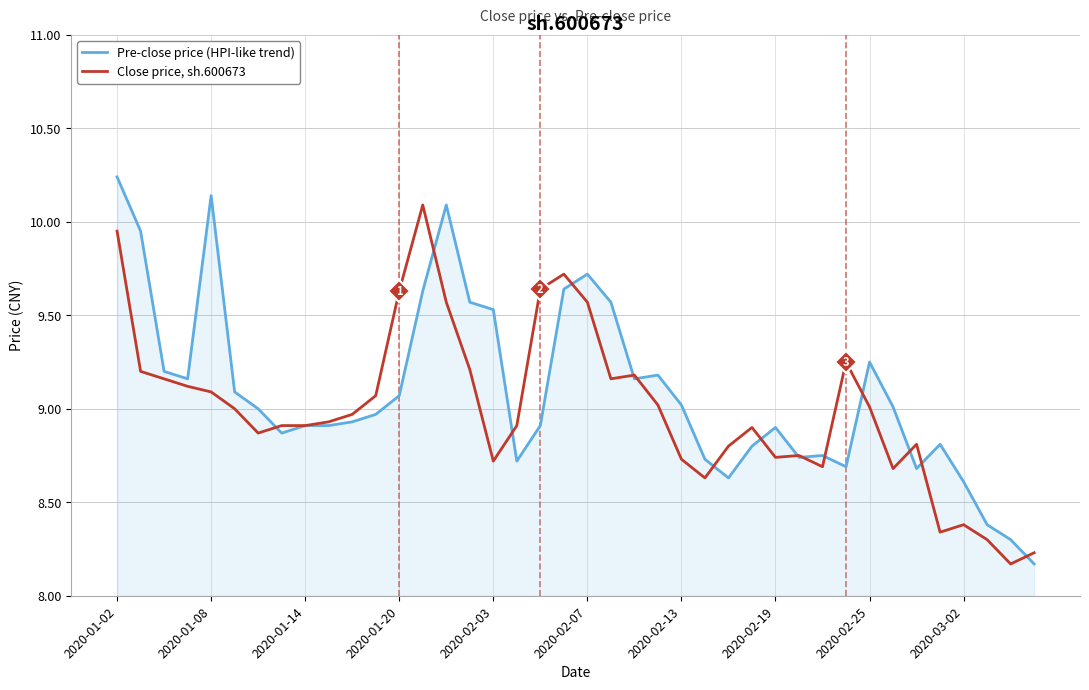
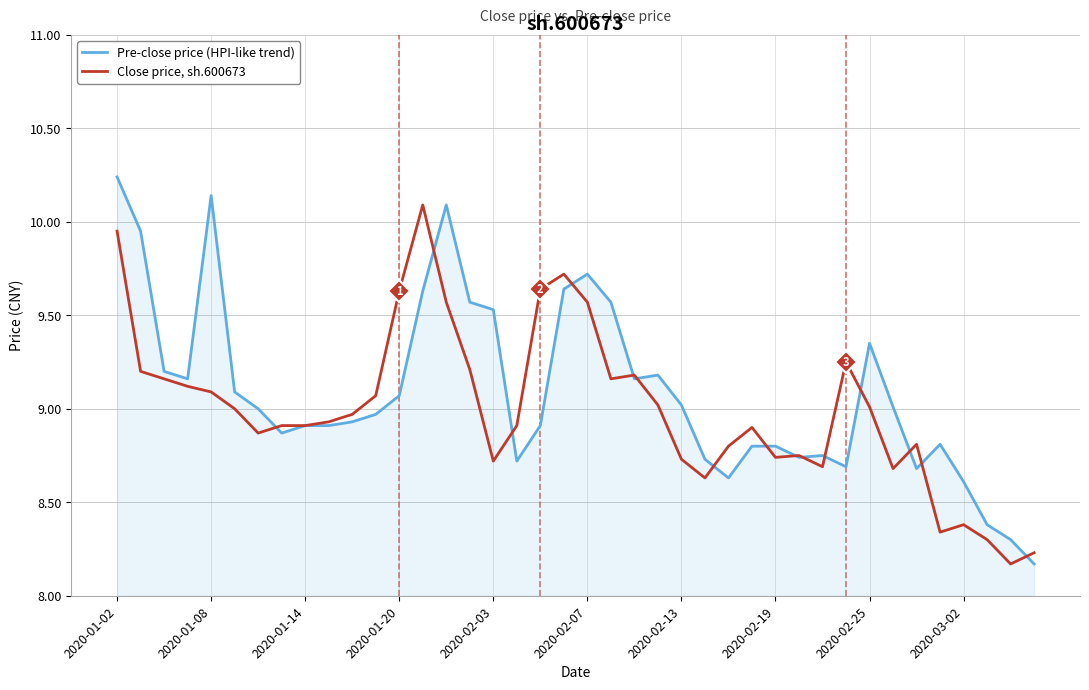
Pre-close price (HPI-like trend), 2020-02-19: 8.9 -> 8.8
Pre-close price (HPI-like trend), 2020-02-25: 9.25 -> 9.35
